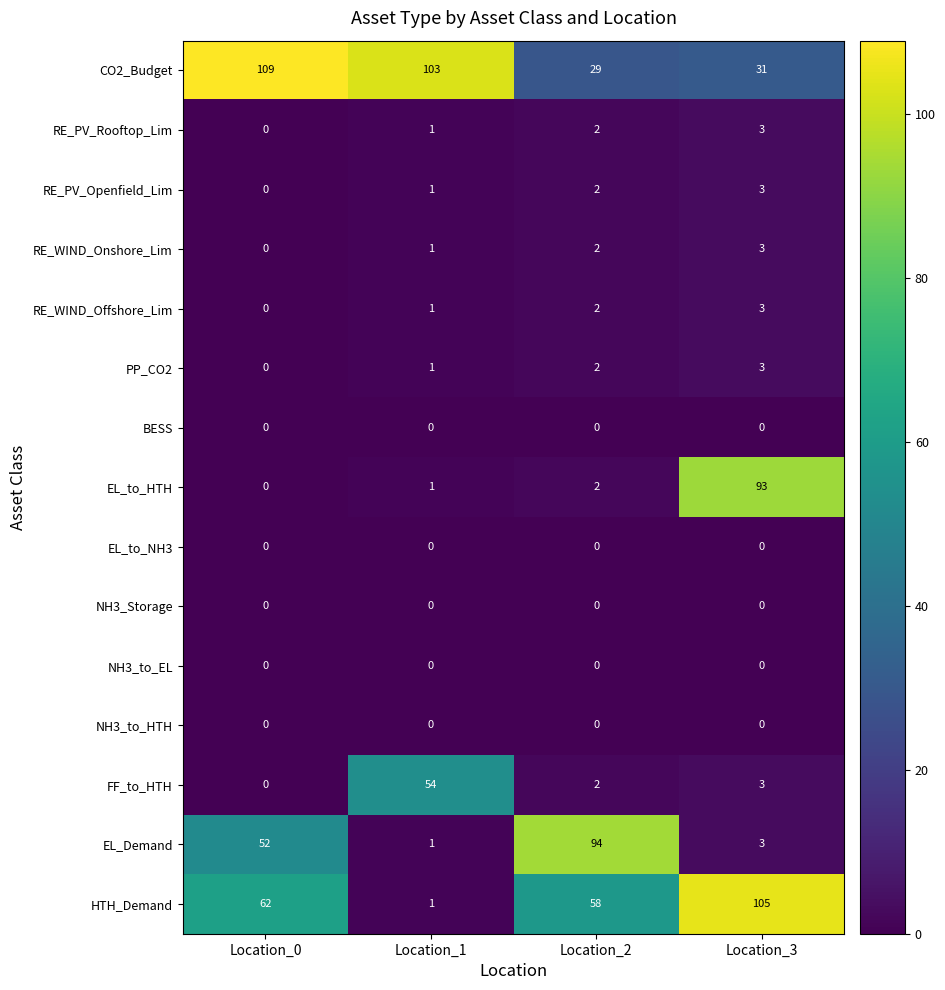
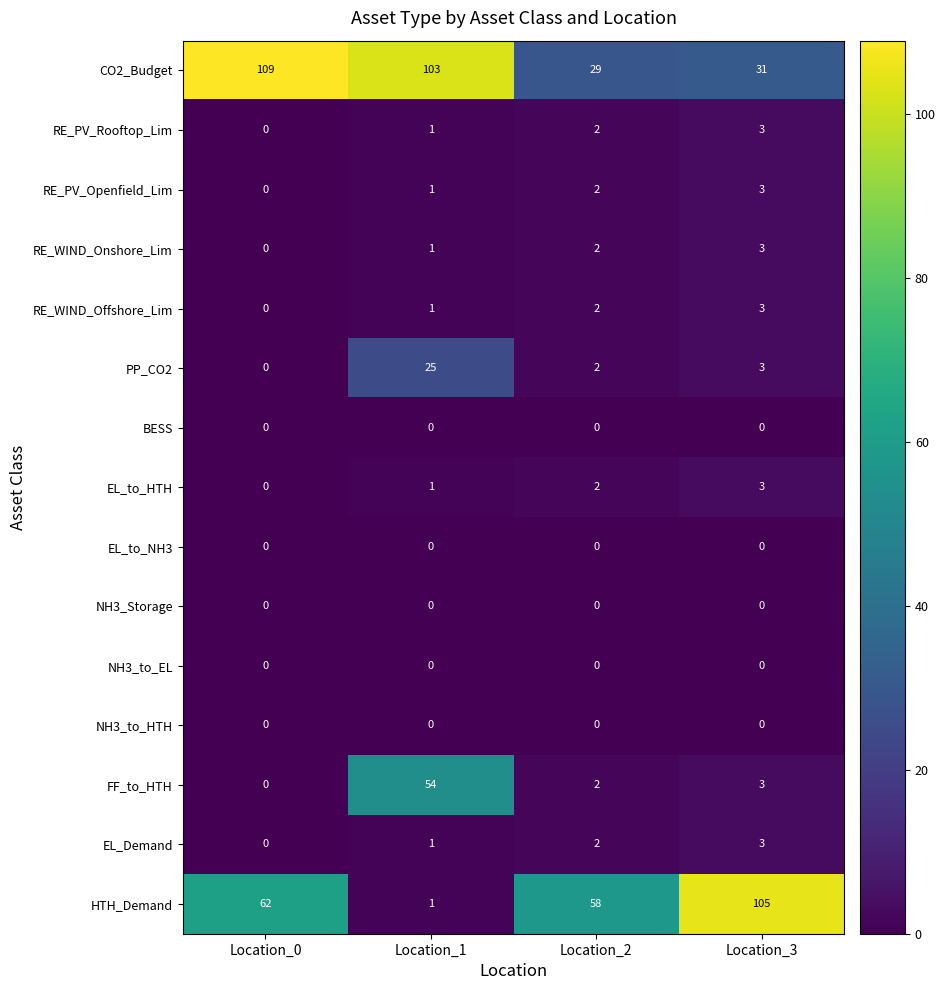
PP_CO2, Location_1: 1 -> 25
EL_to_HTH, Location_3: 93 -> 3
EL_Demand, Location_0: 52 -> 0
EL_Demand, Location_2: 94 -> 2
